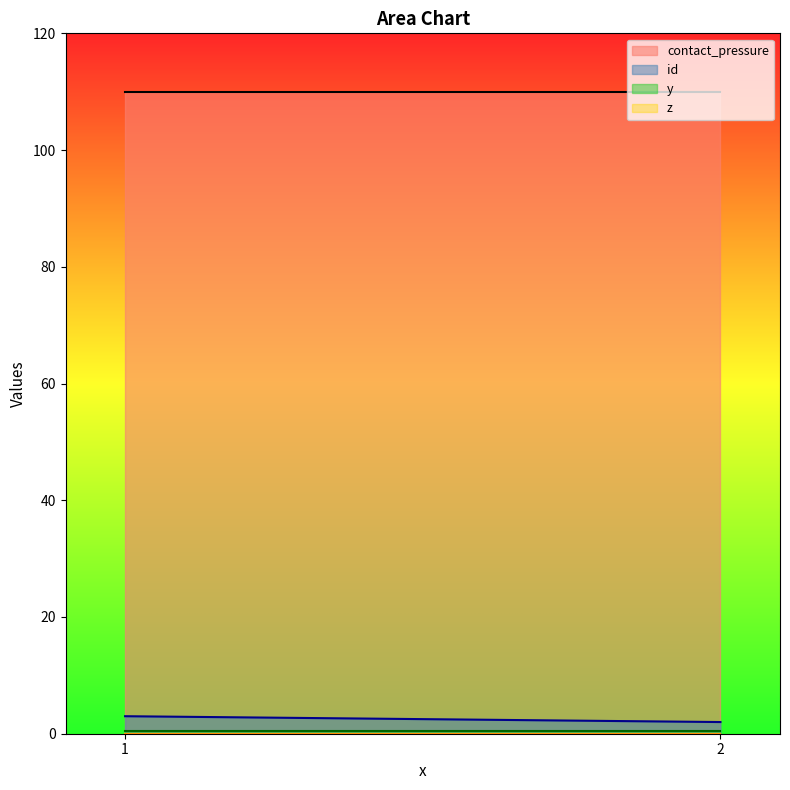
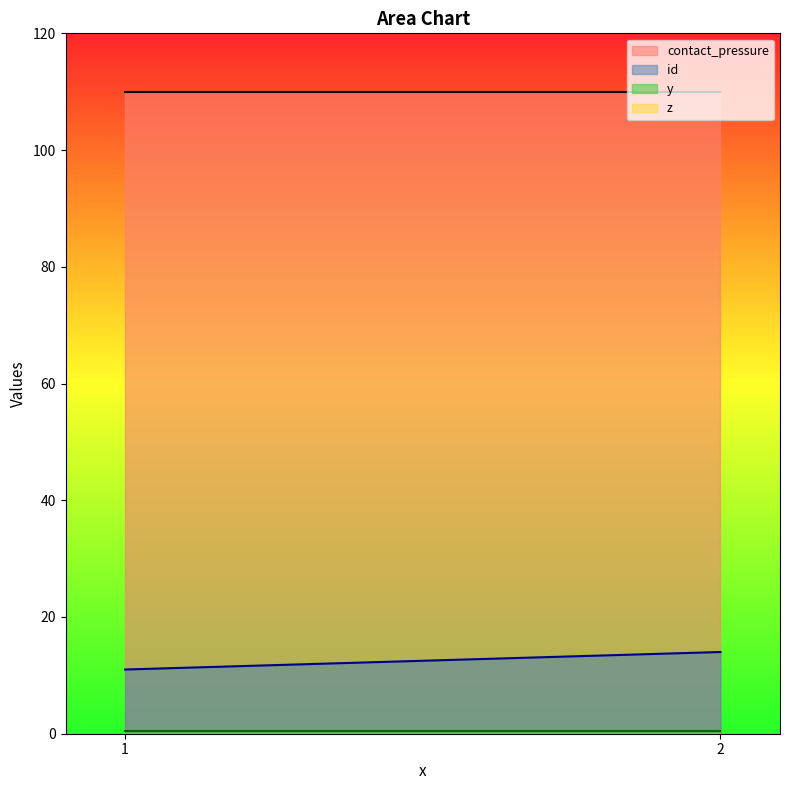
id, 1: 3 -> 11
id, 2: 2 -> 14
